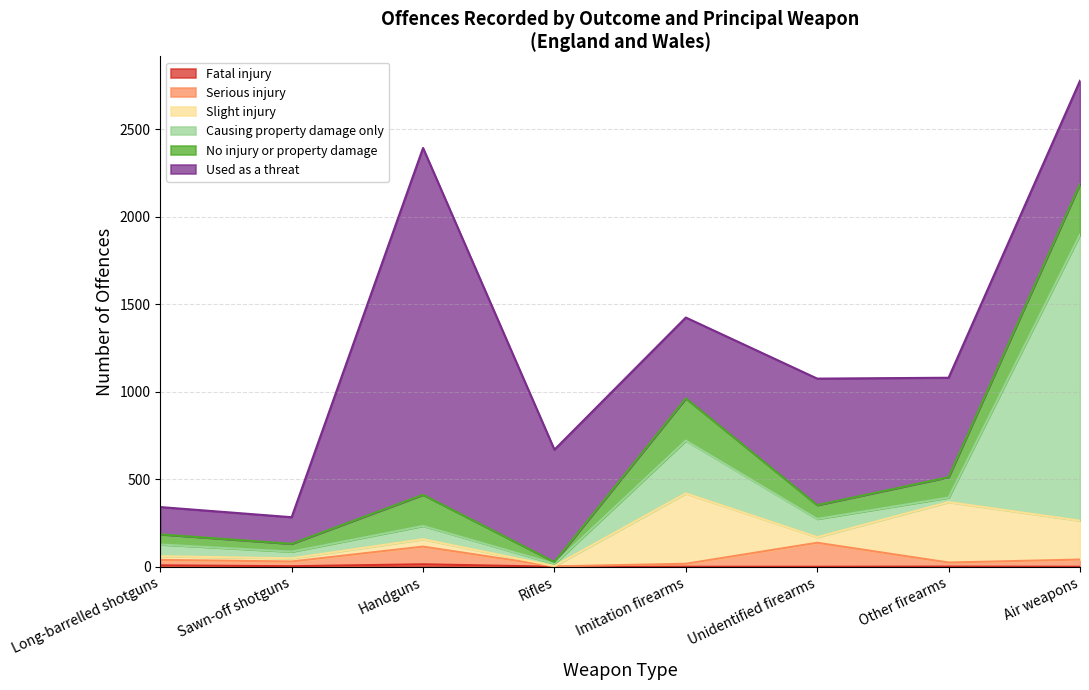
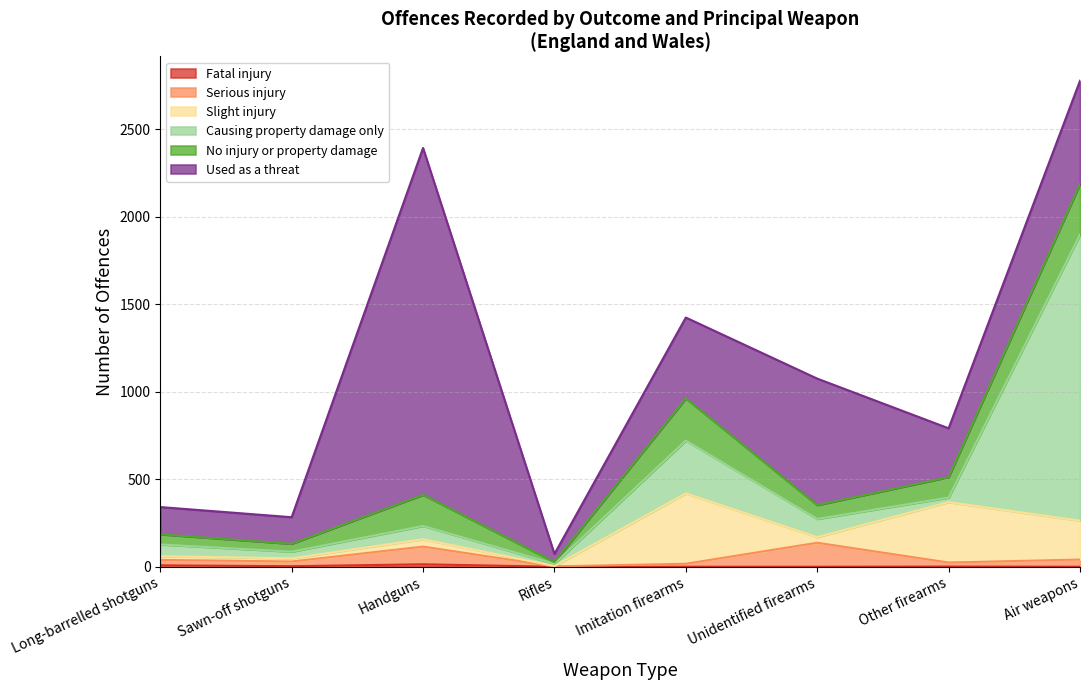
Used as a threat, Rifles: 640 -> 50
Used as a threat, Other firearms: 570 -> 280
